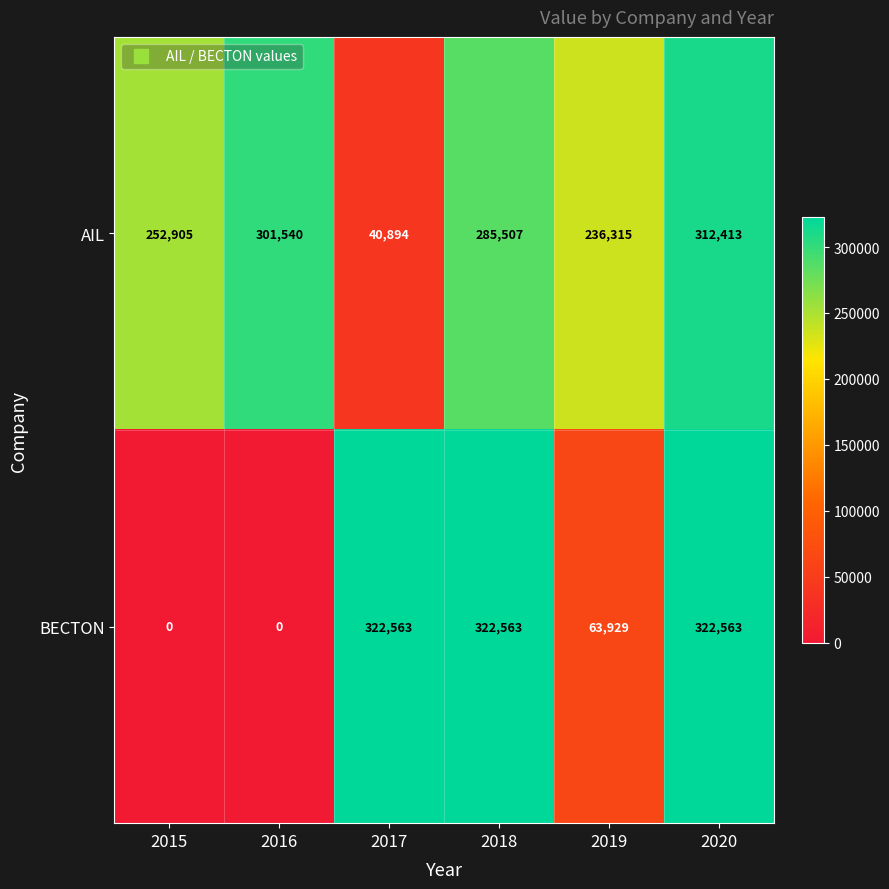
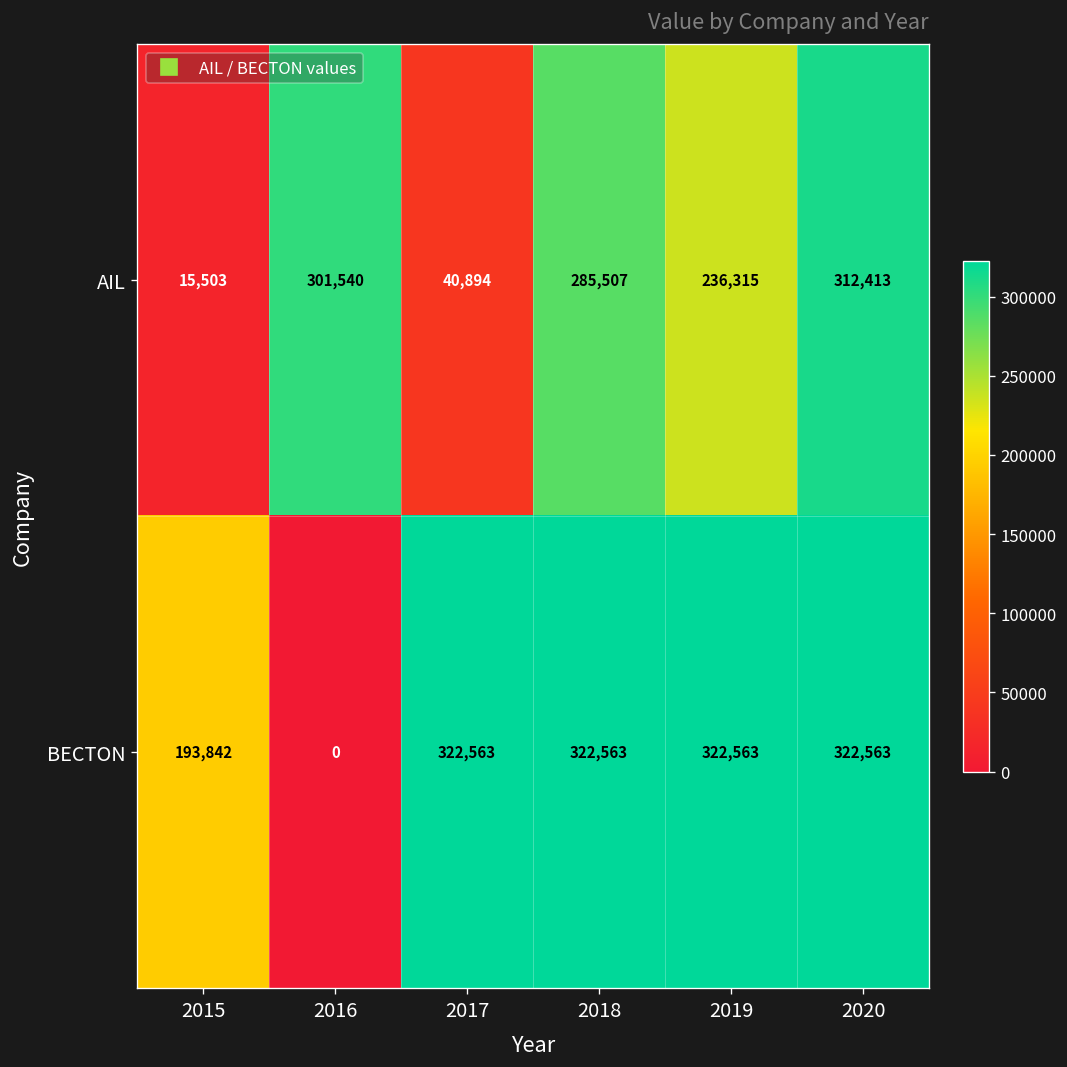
AIL, 2015: 252,905 -> 15,503
BECTON, 2015: 0 -> 193,842
BECTON, 2019: 63,929 -> 322,563
